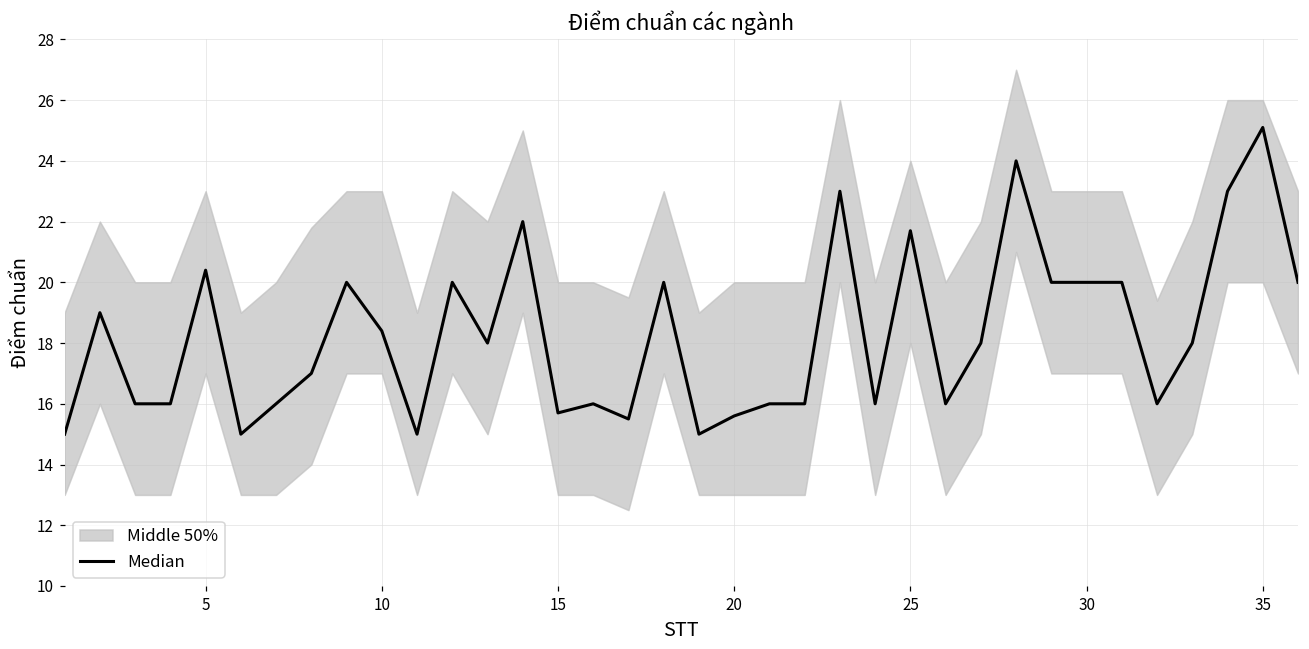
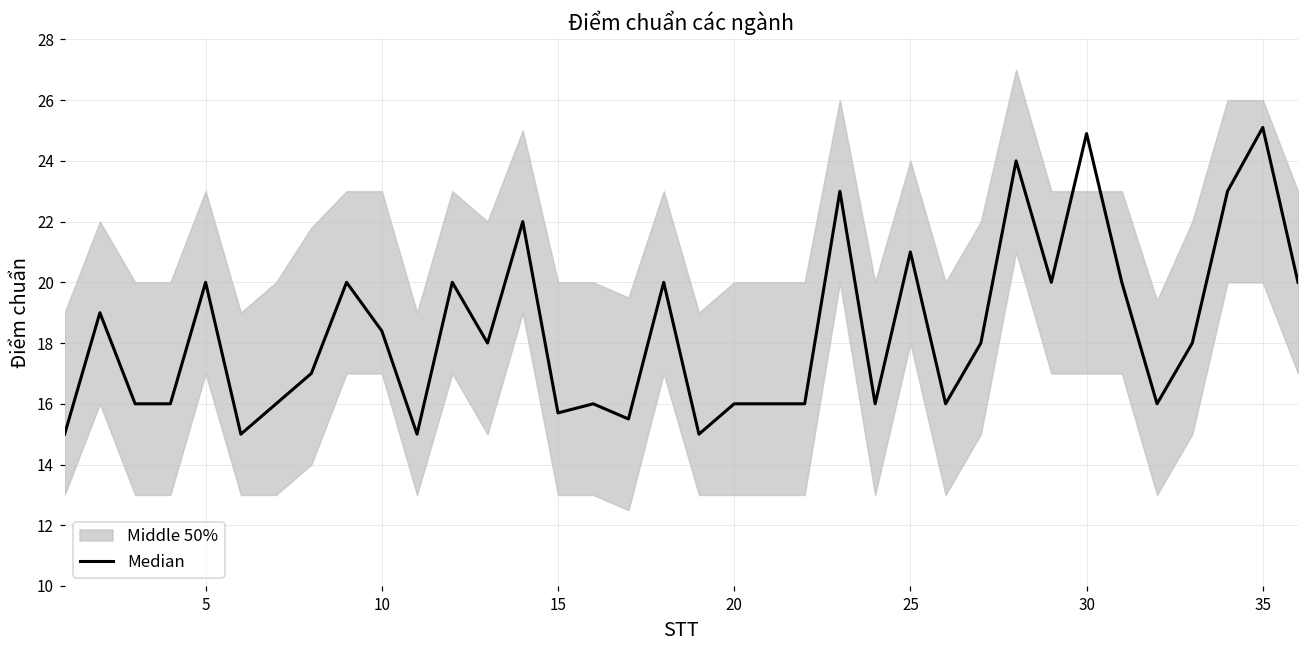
Median, 5: 20.4 -> 20.0
Median, 20: 15.6 -> 16.0
Median, 25: 21.7 -> 21.0
Median, 30: 20.0 -> 24.9
